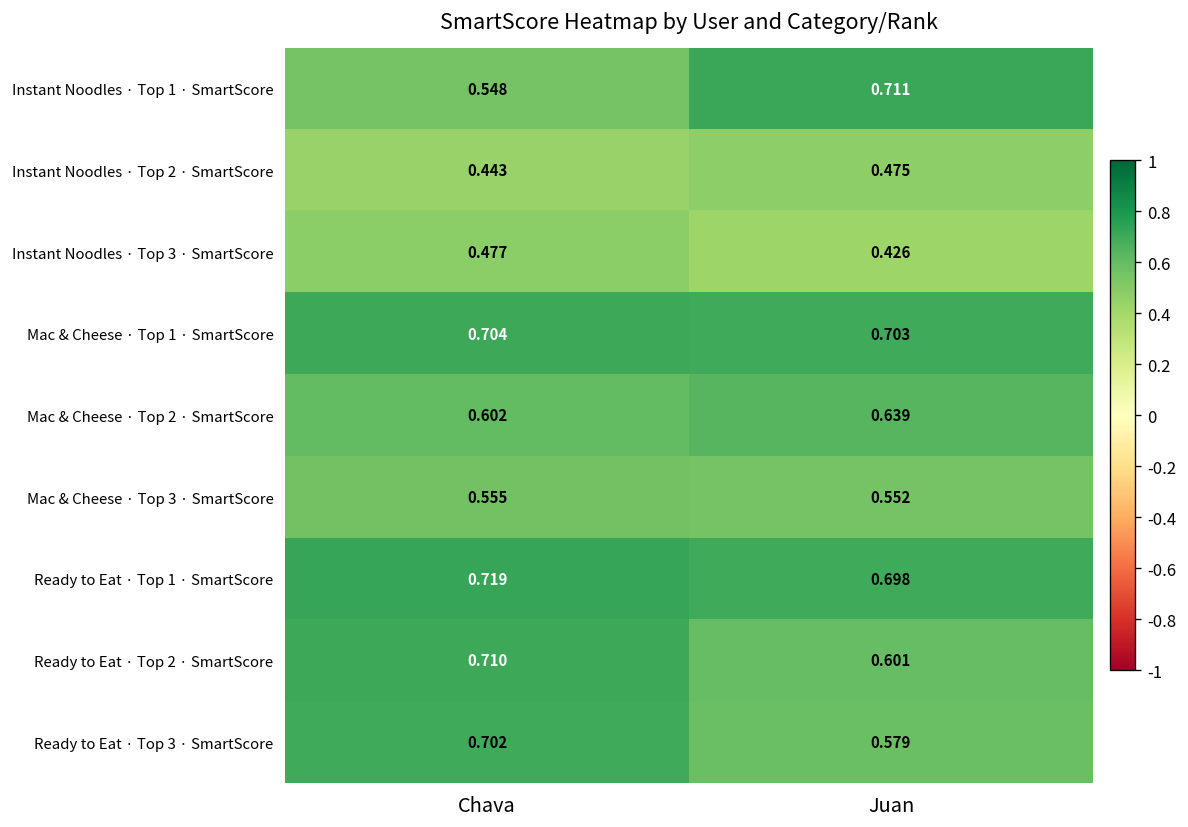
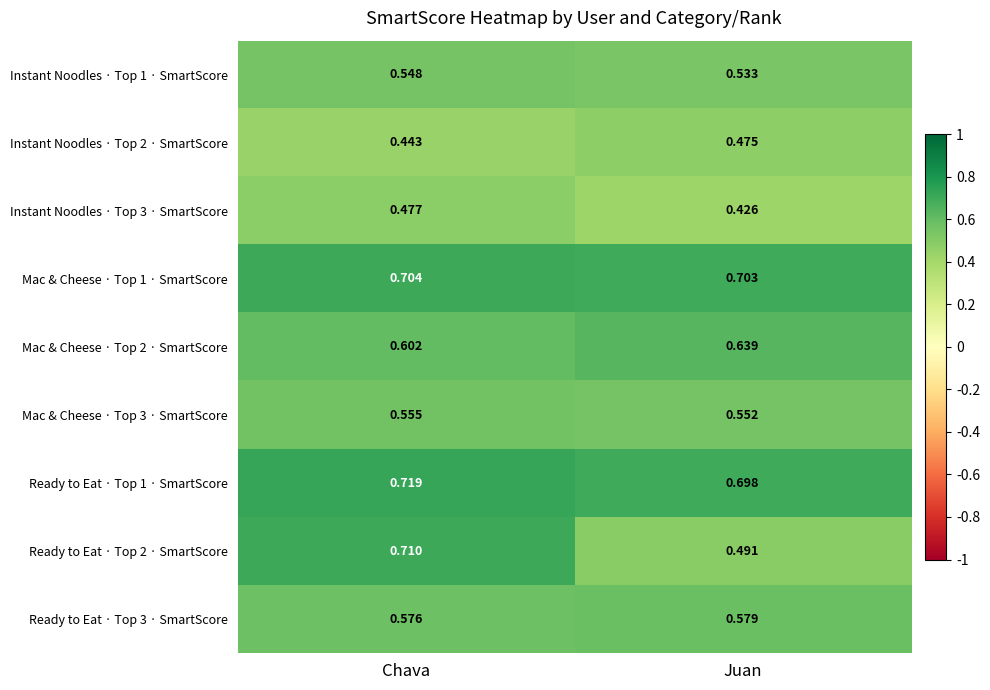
Instant Noodles · Top 1 · SmartScore, Juan: 0.711 -> 0.533
Ready to Eat · Top 2 · SmartScore, Juan: 0.601 -> 0.491
Ready to Eat · Top 3 · SmartScore, Chava: 0.702 -> 0.576
